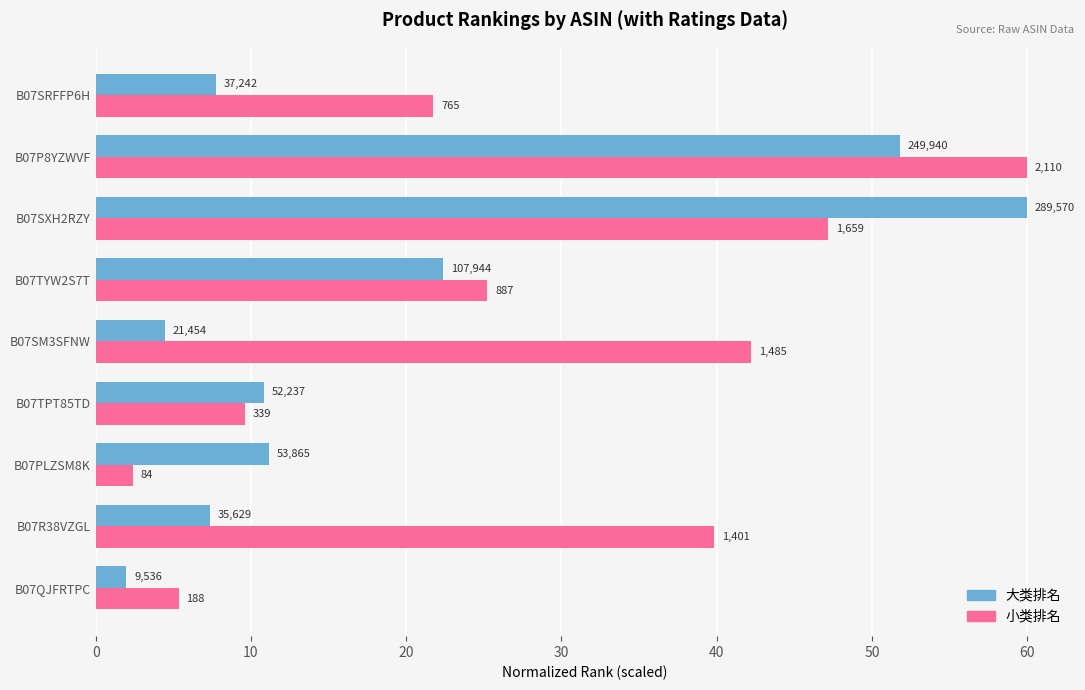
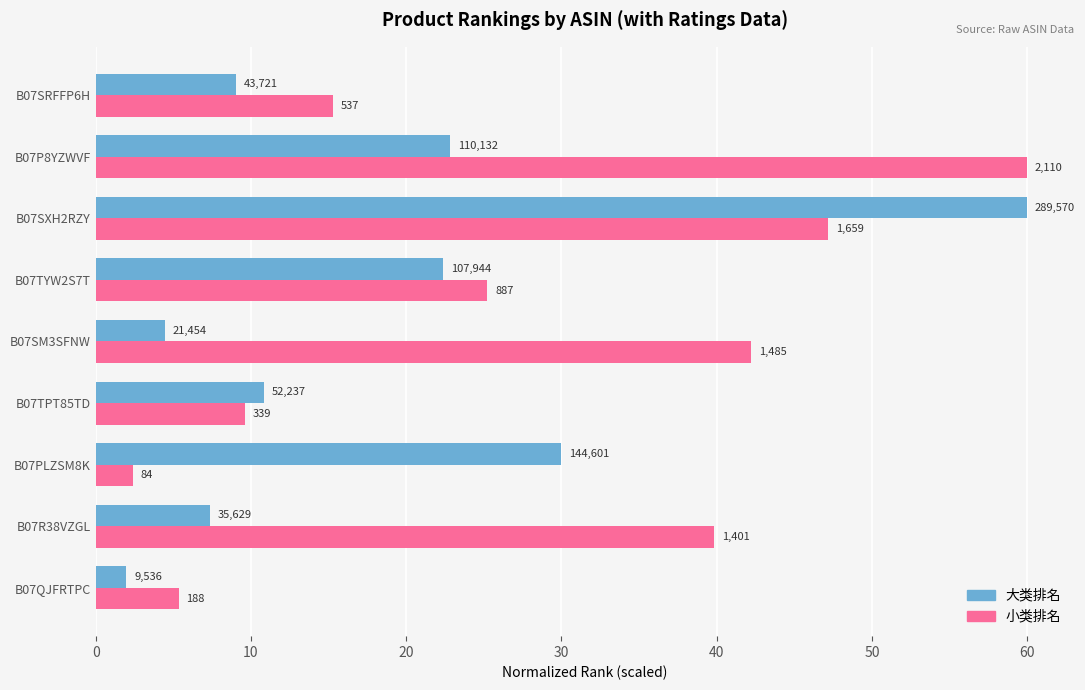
大类排名, B07SRFFP6H: 37,242 -> 43,721
小类排名, B07SRFFP6H: 765 -> 537
大类排名, B07P8YZWVF: 249,940 -> 110,132
大类排名, B07PLZSM8K: 53,865 -> 144,601
